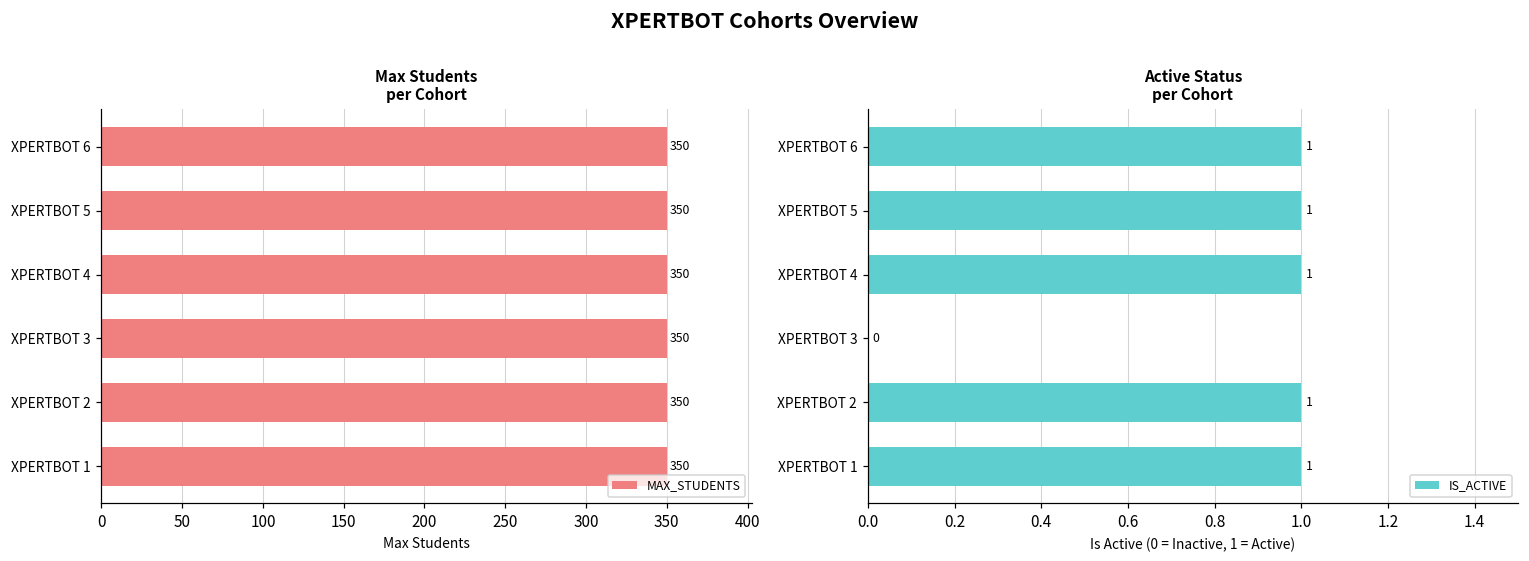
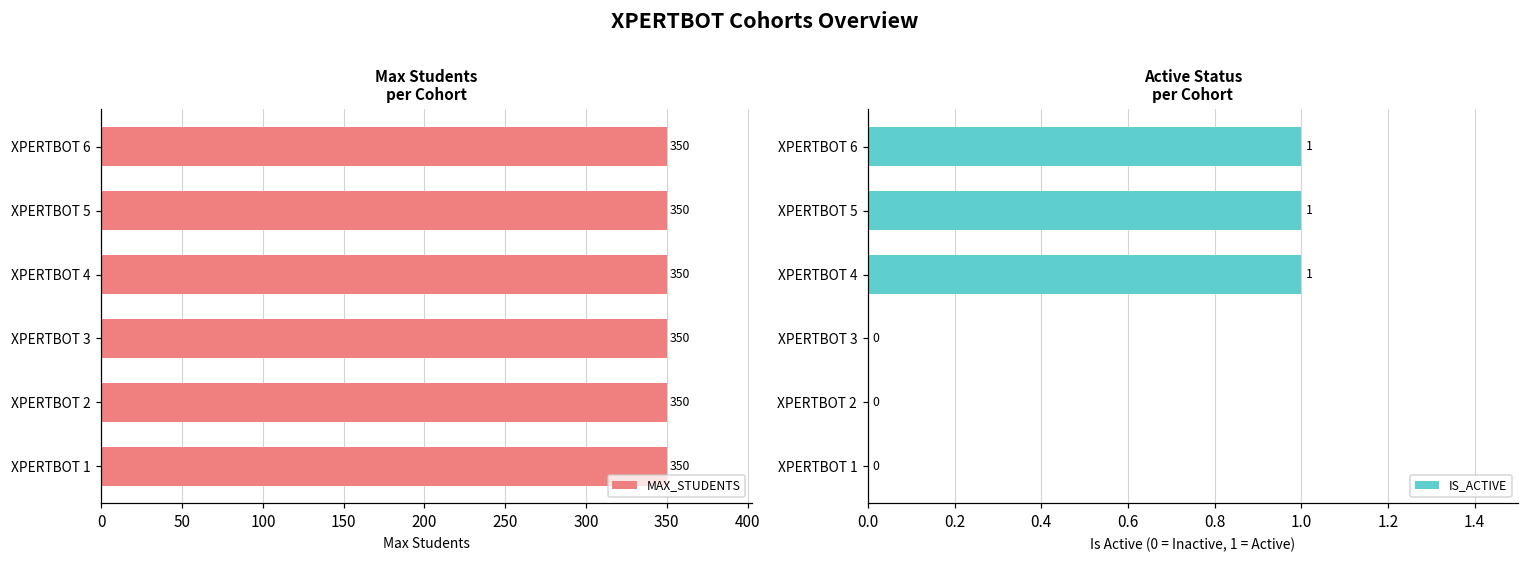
Active Status per Cohort, XPERTBOT 2: 1 -> 0
Active Status per Cohort, XPERTBOT 1: 1 -> 0
